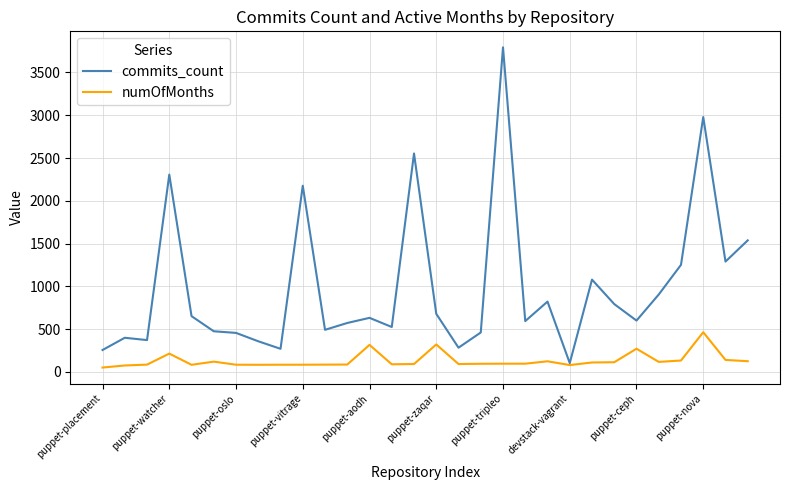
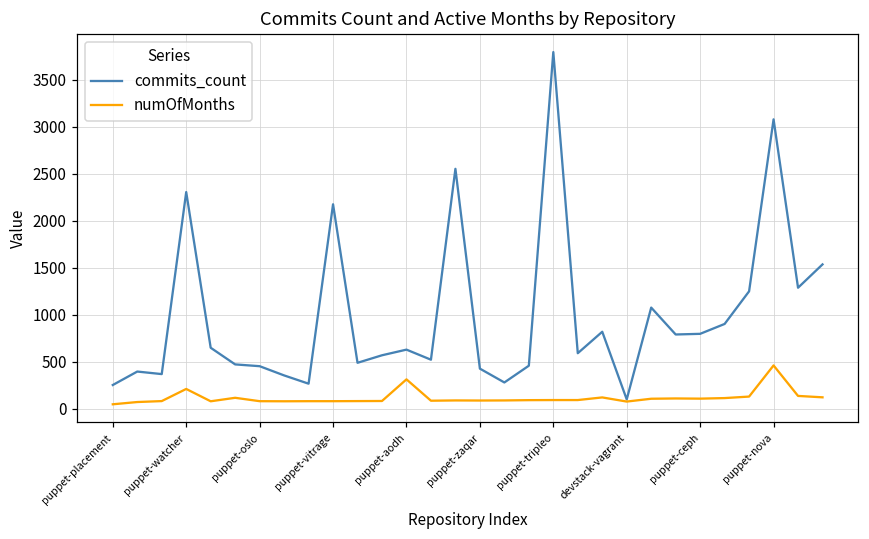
commits_count, puppet-zaqar: 700 -> 400
numOfMonths, puppet-zaqar: 300 -> 100
commits_count, puppet-ceph: 600 -> 800
numOfMonths, puppet-ceph: 300 -> 100
commits_count, puppet-nova: 3000 -> 3100
